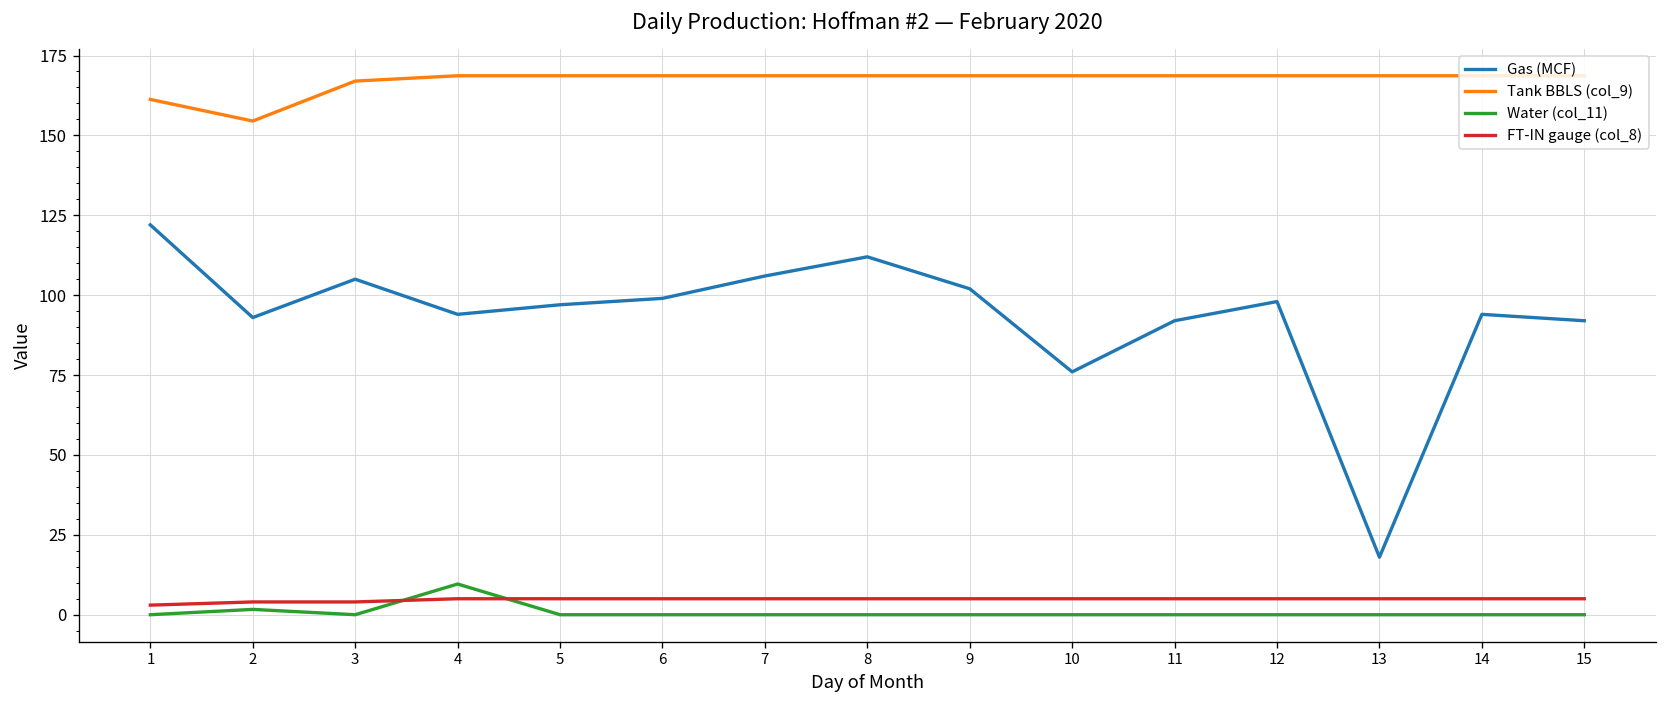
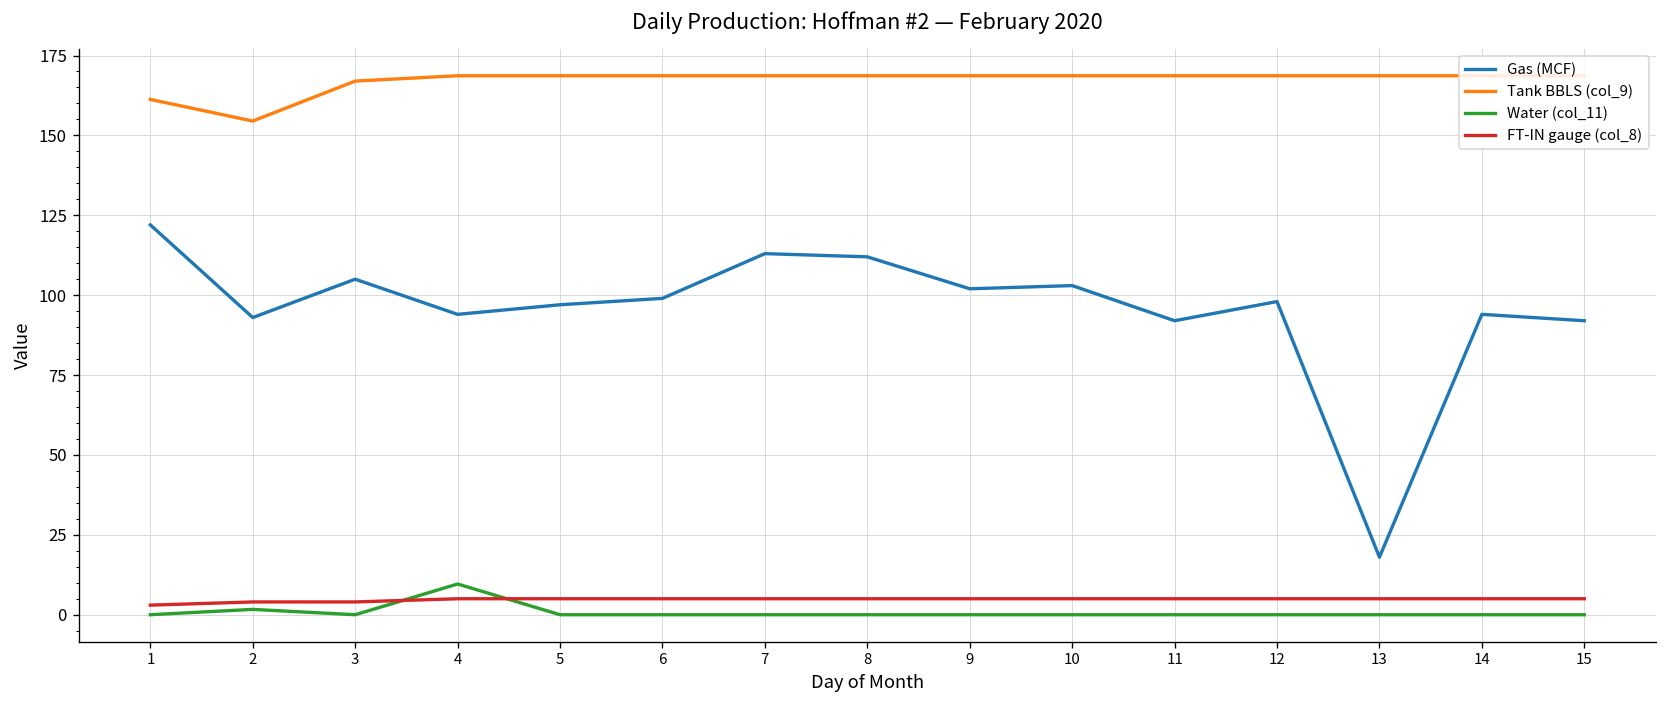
Gas (MCF), 7: 106 -> 113
Gas (MCF), 10: 76 -> 103
